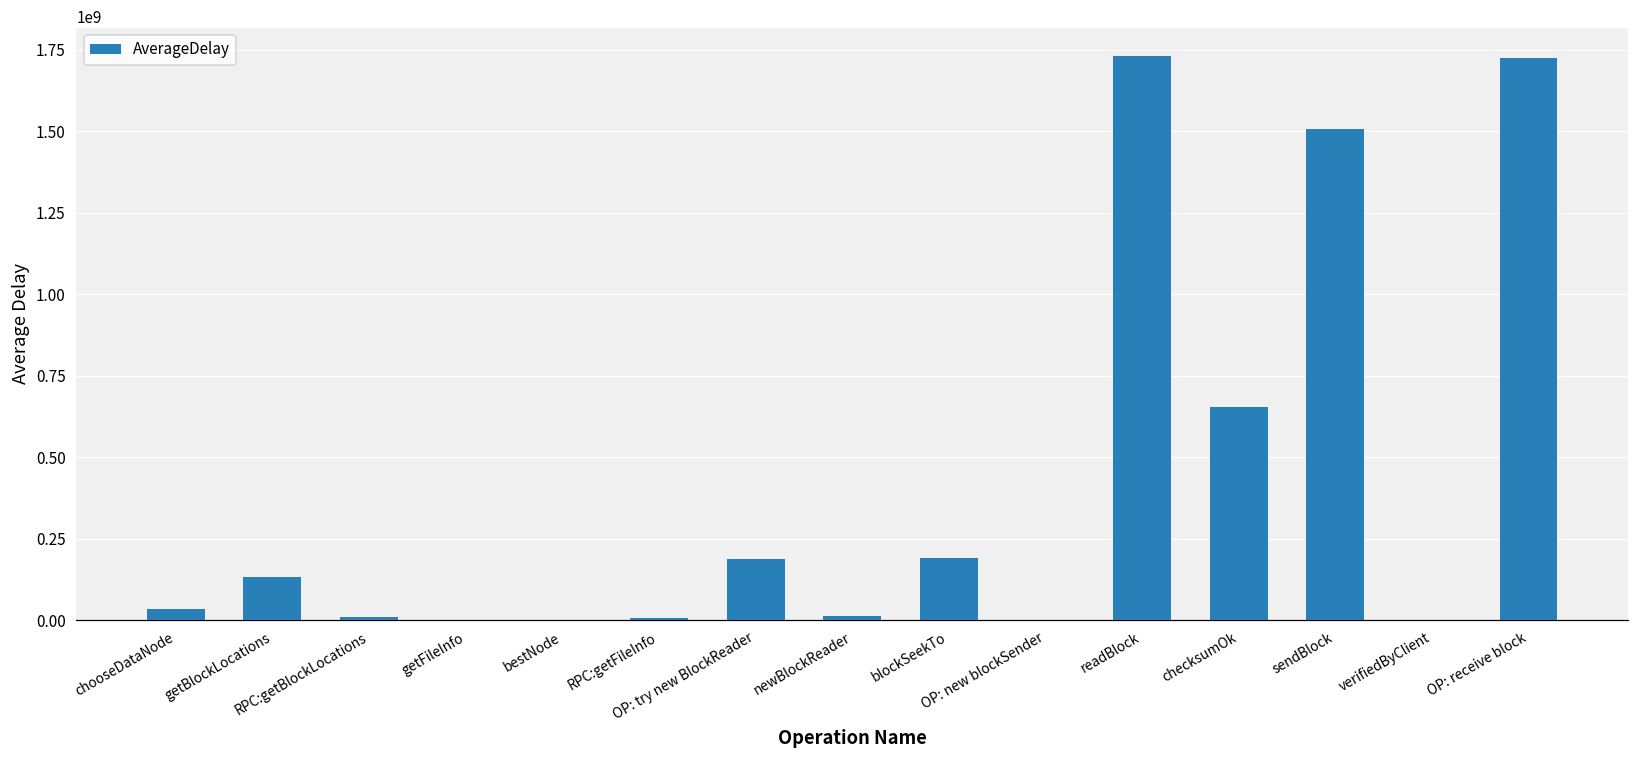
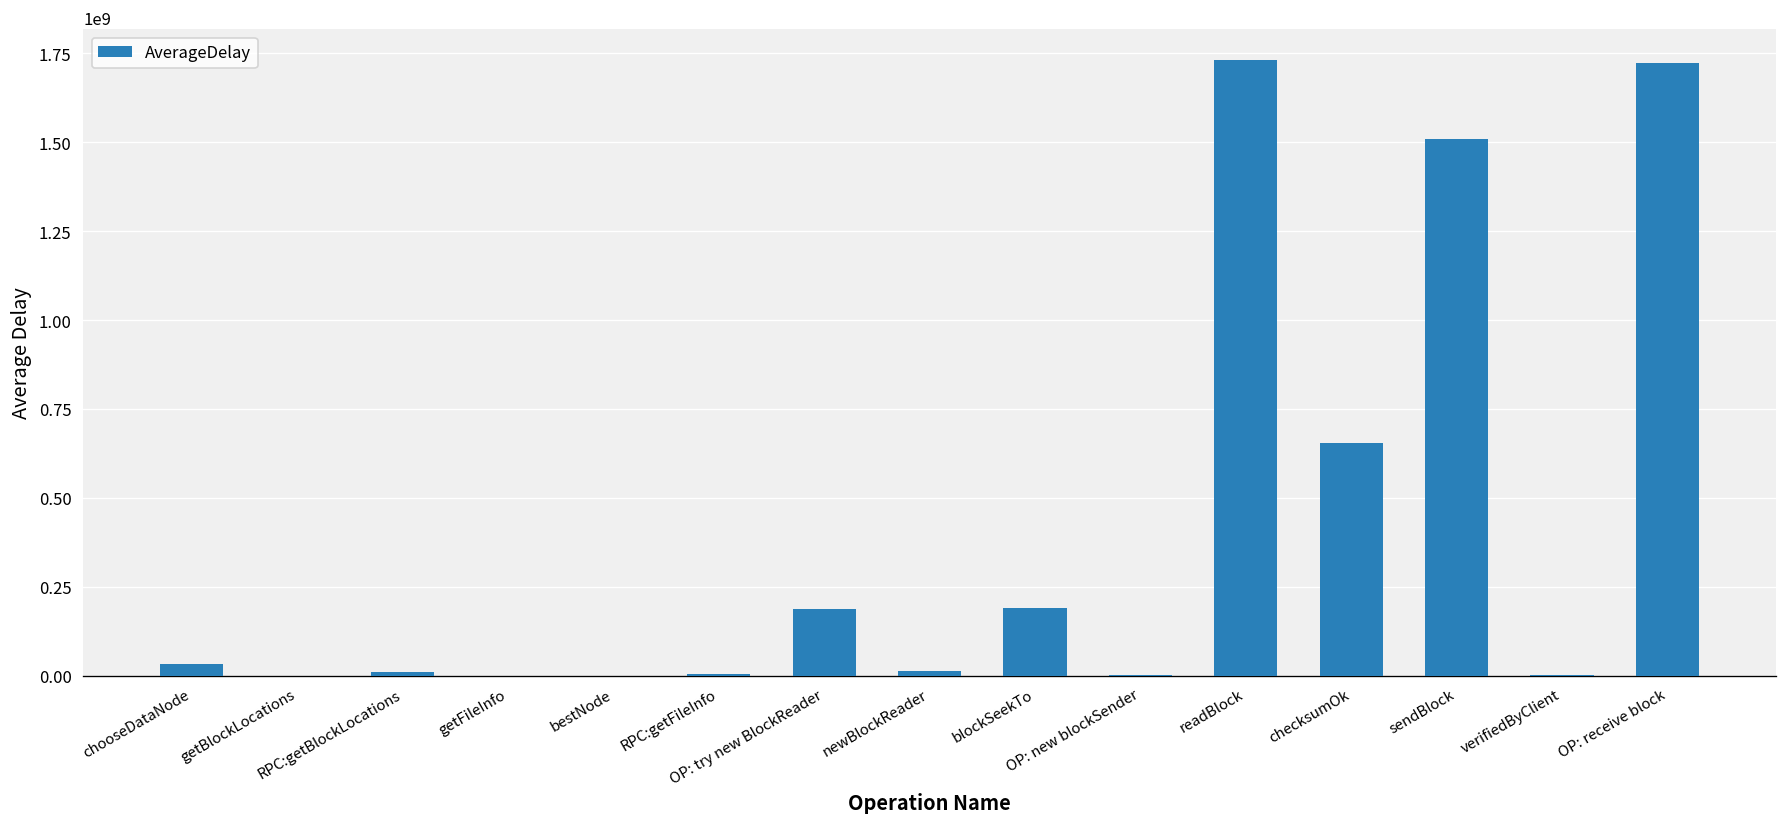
getBlockLocations: 130000000 -> 0
